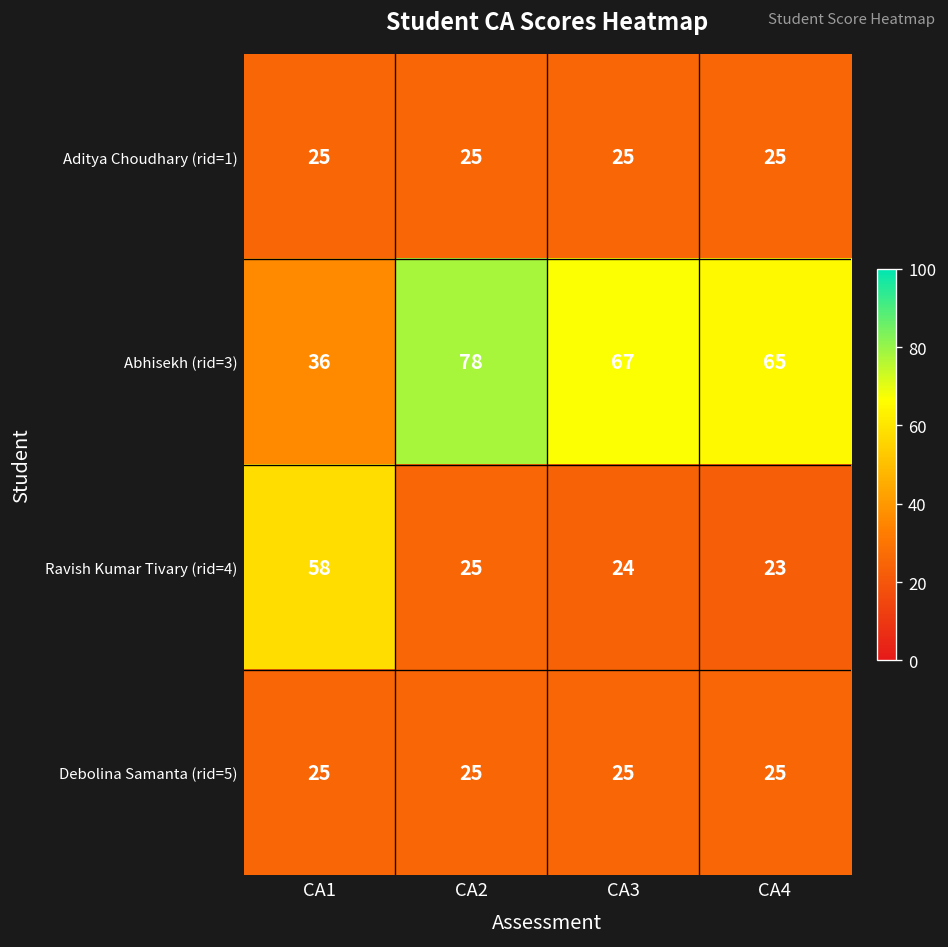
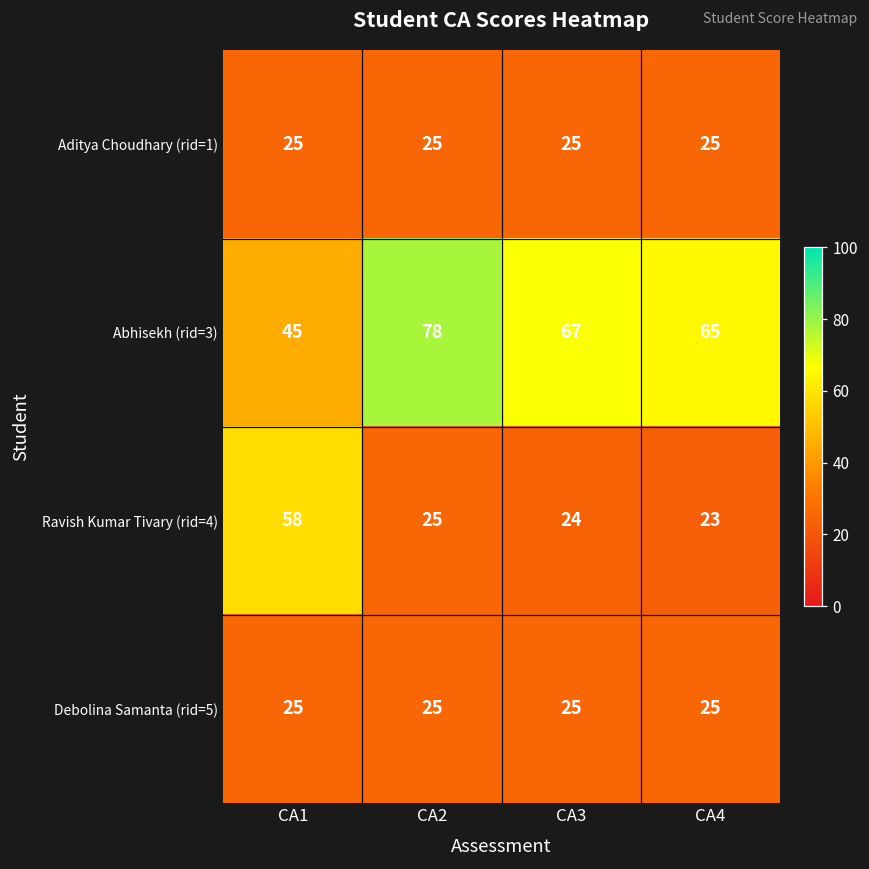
Abhisekh (rid=3), CA1: 36 -> 45
